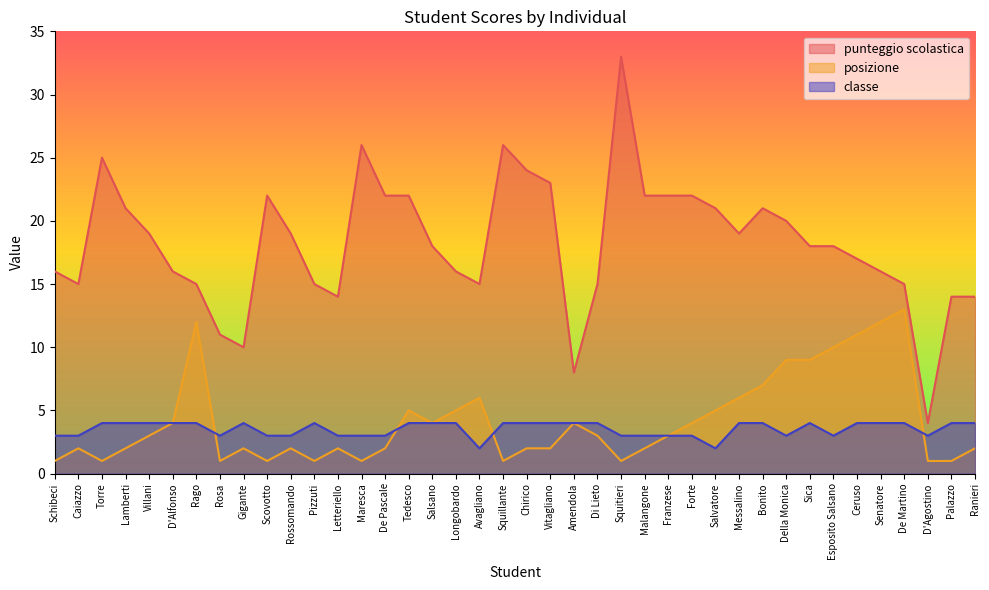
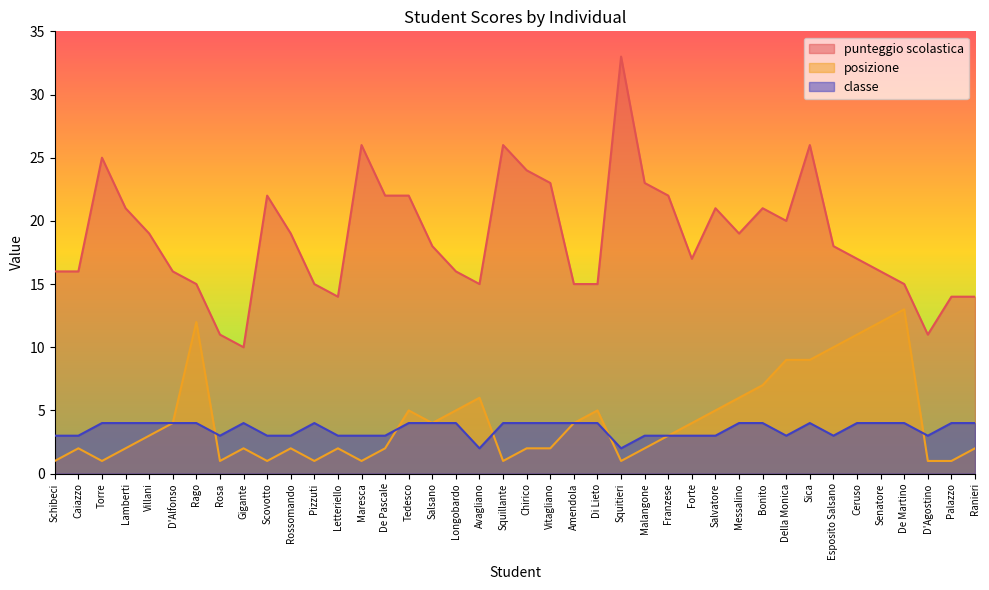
punteggio scolastica, Caiazzo: 15 -> 16
punteggio scolastica, Amendola: 8 -> 15
posizione, Di Lieto: 3 -> 5
classe, Squitieri: 3 -> 2
punteggio scolastica, Malangone: 22 -> 23
punteggio scolastica, Forte: 22 -> 17
classe, Salvatore: 2 -> 3
punteggio scolastica, Sica: 18 -> 26
punteggio scolastica, D'Agostino: 4 -> 11
